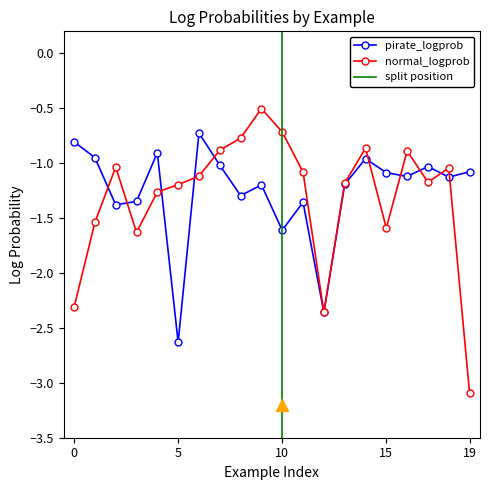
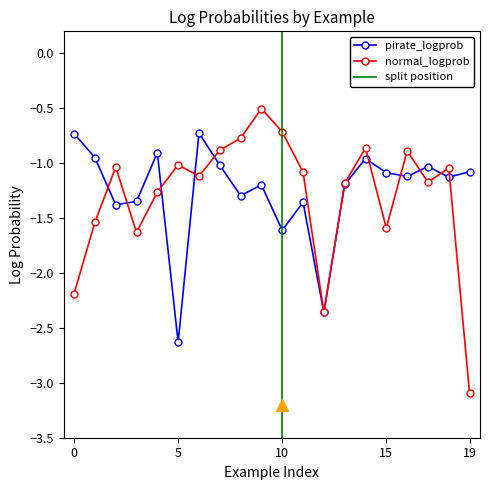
pirate_logprob, 0: -0.81 -> -0.73
normal_logprob, 0: -2.31 -> -2.19
normal_logprob, 5: -1.20 -> -1.02
